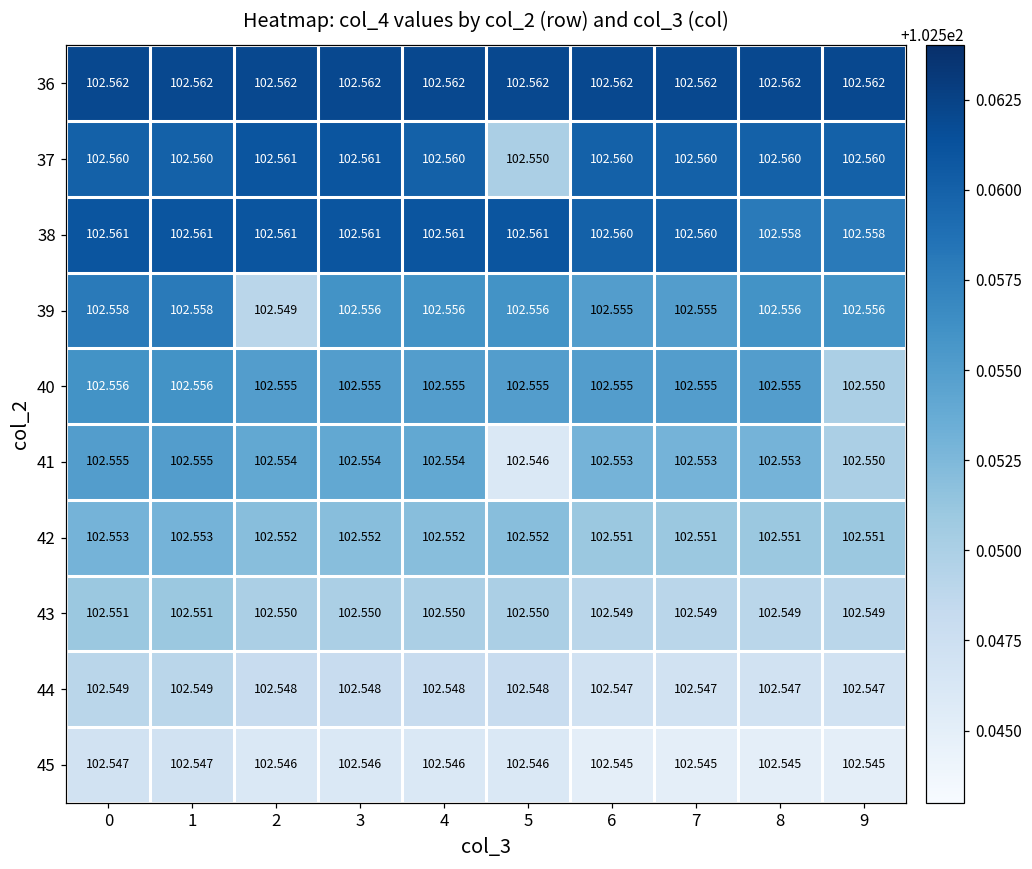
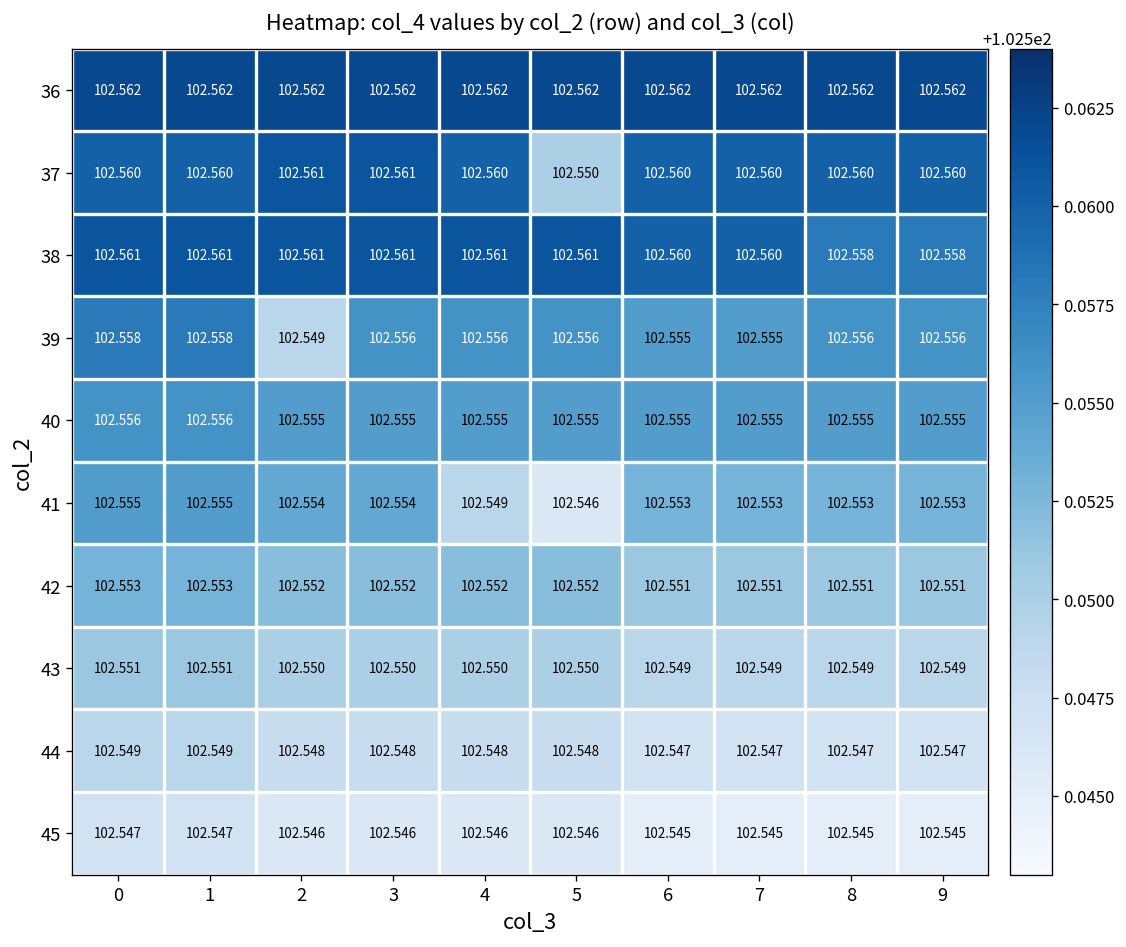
40, 9: 102.550 -> 102.555
41, 4: 102.554 -> 102.549
41, 9: 102.550 -> 102.553
